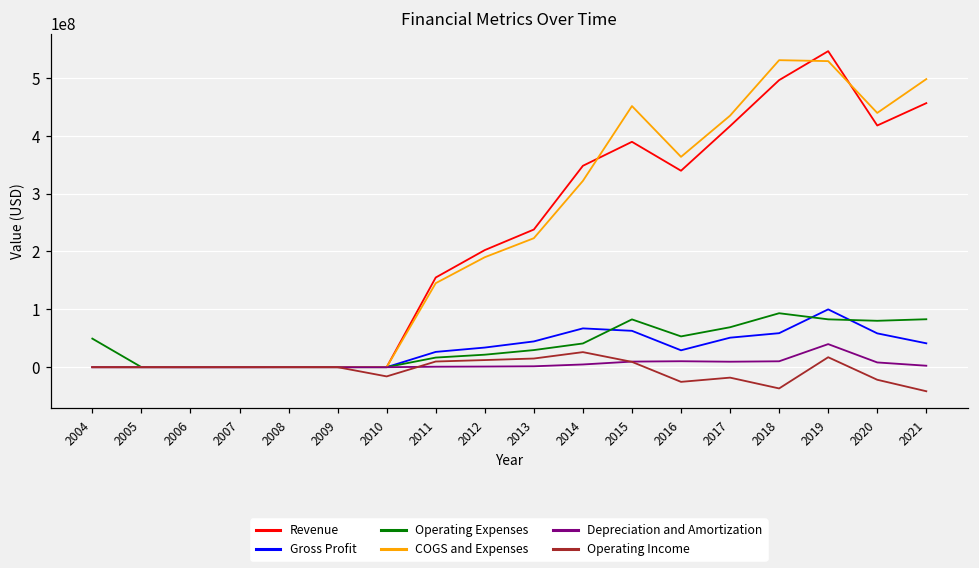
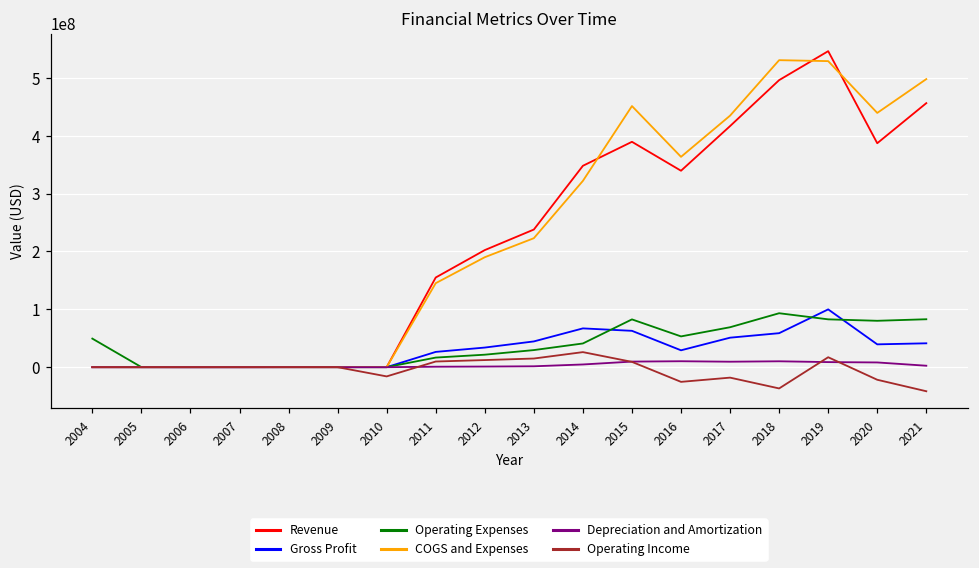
Depreciation and Amortization, 2019: 40000000 -> 10000000
Revenue, 2020: 420000000 -> 390000000
Gross Profit, 2020: 60000000 -> 40000000
